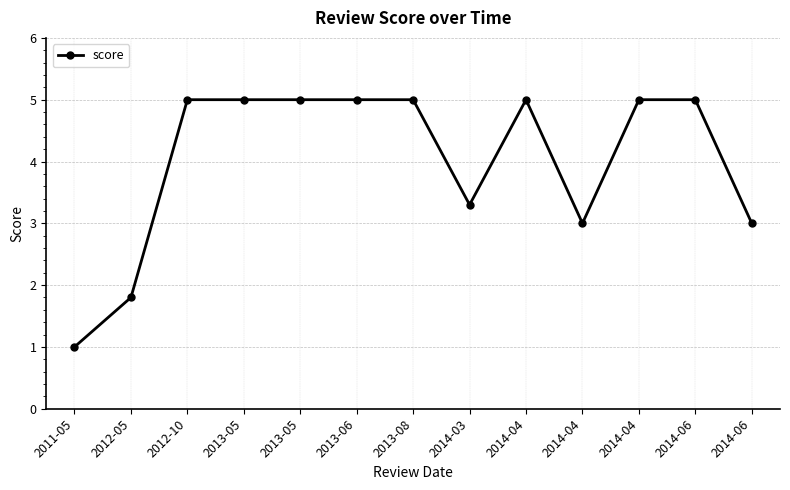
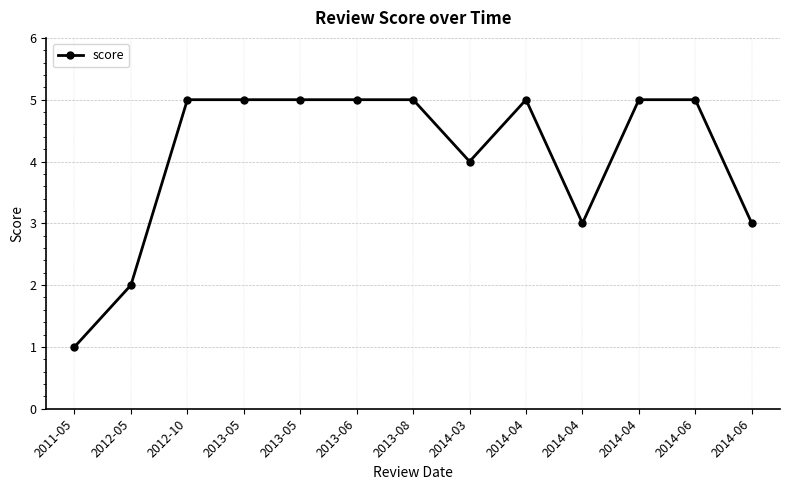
2012-05: 1.8 -> 2.0
2014-03: 3.3 -> 4.0
